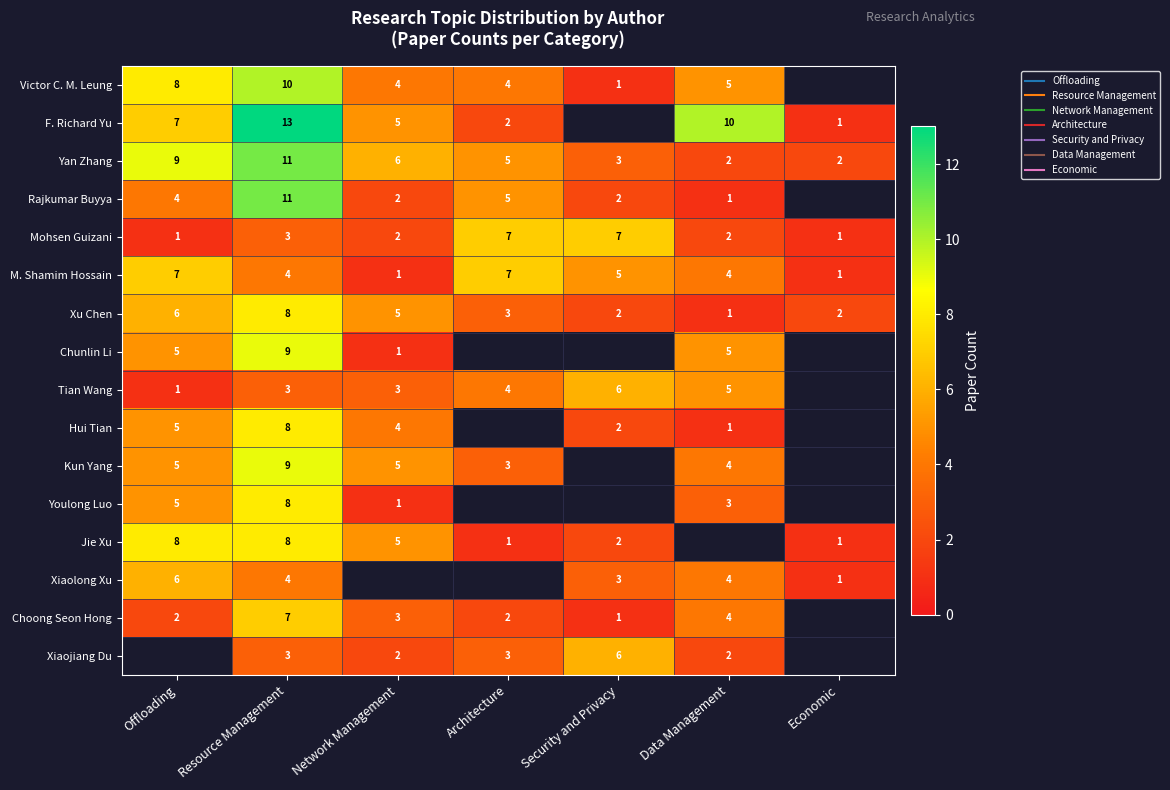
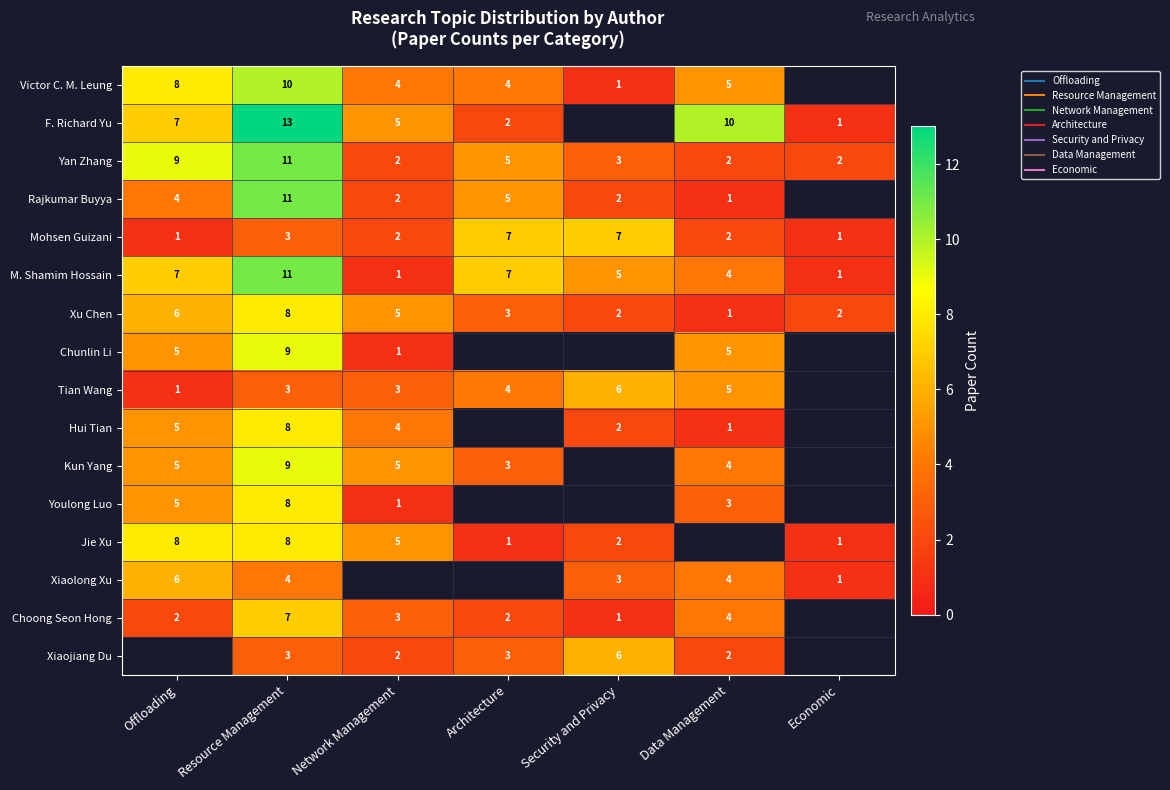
Yan Zhang, Network Management: 6 -> 2
M. Shamim Hossain, Resource Management: 4 -> 11
